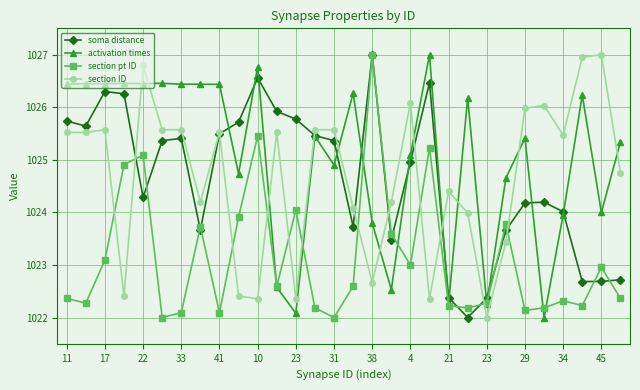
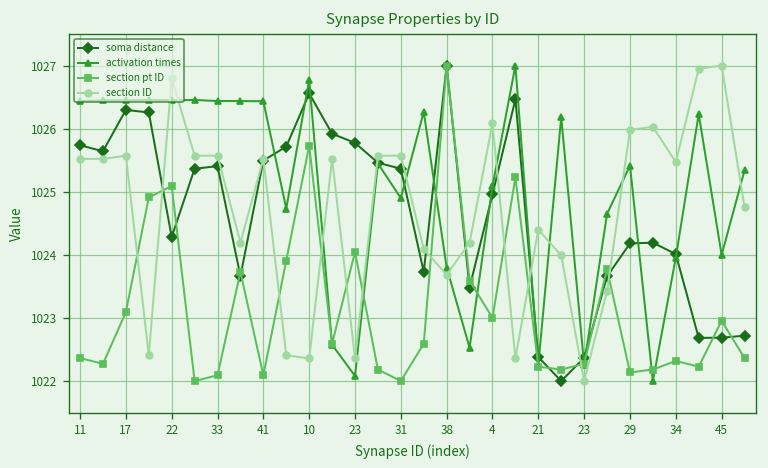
section pt ID, 10: 1025.5 -> 1025.7
section ID, 38: 1022.7 -> 1023.7
